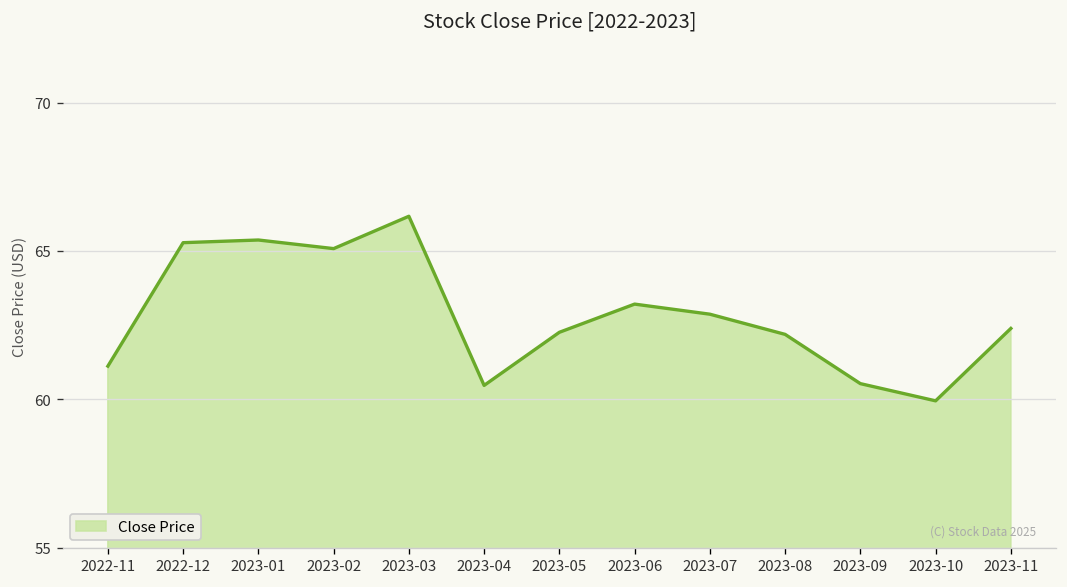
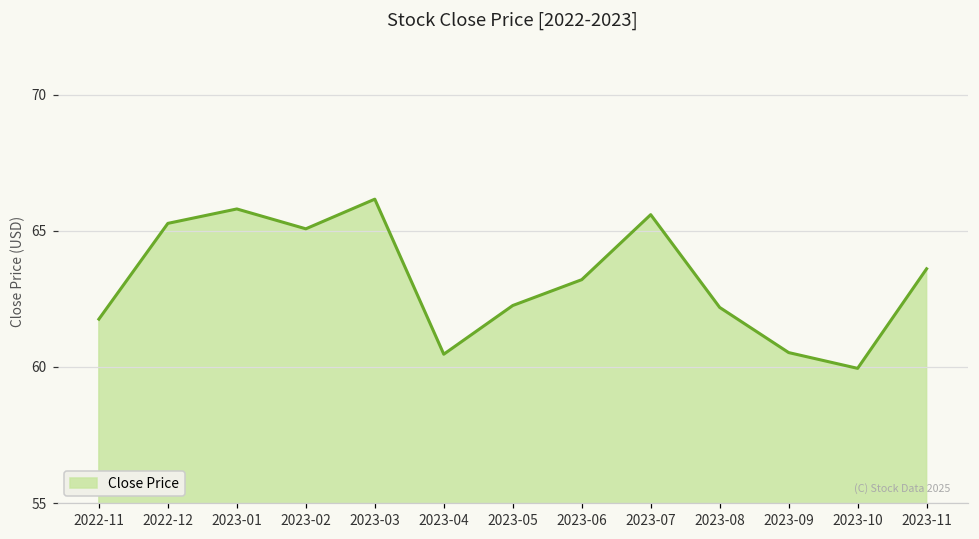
2022-11: 61.1 -> 61.8
2023-01: 65.4 -> 65.8
2023-07: 62.9 -> 65.6
2023-11: 62.4 -> 63.6
